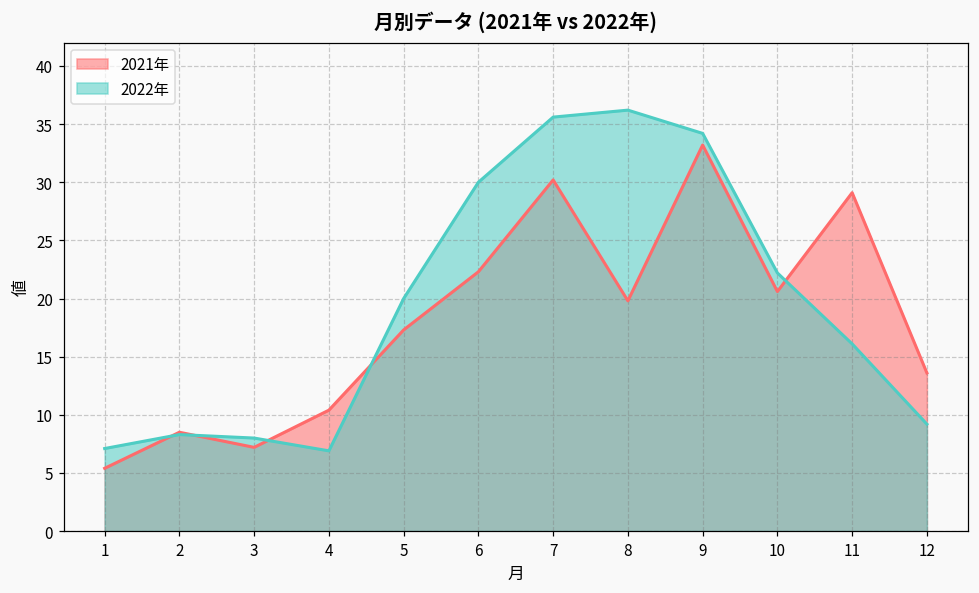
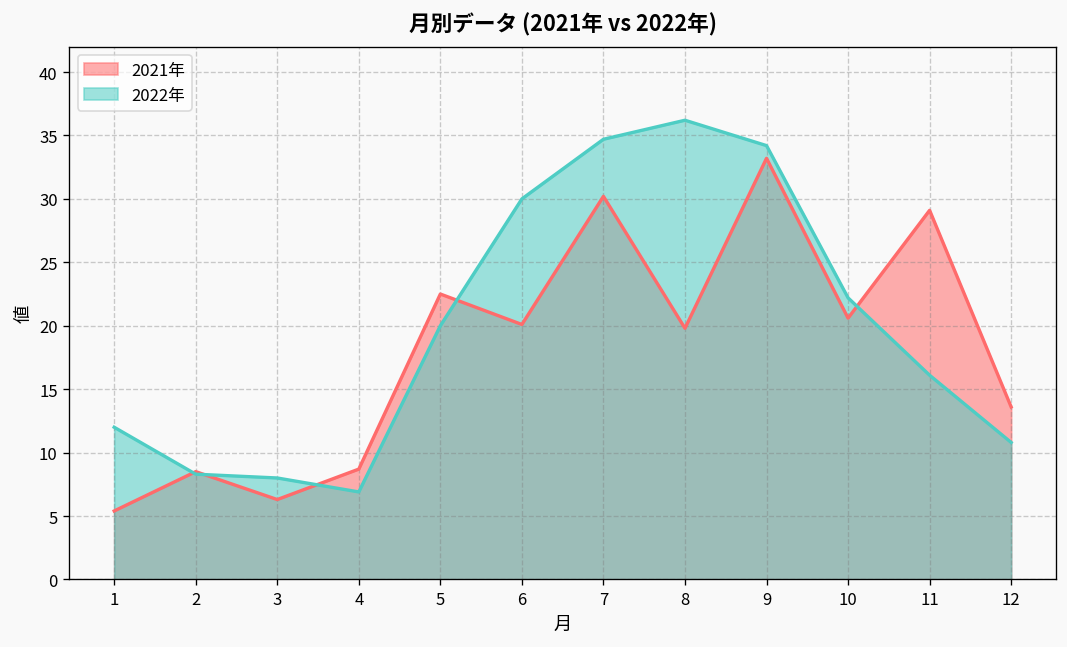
2022年, 1: 7.1 -> 12.0
2021年, 3: 7.2 -> 6.3
2021年, 4: 10.4 -> 8.7
2021年, 5: 17.3 -> 22.5
2021年, 6: 22.3 -> 20.1
2022年, 7: 35.6 -> 34.7
2022年, 12: 9.2 -> 10.8
